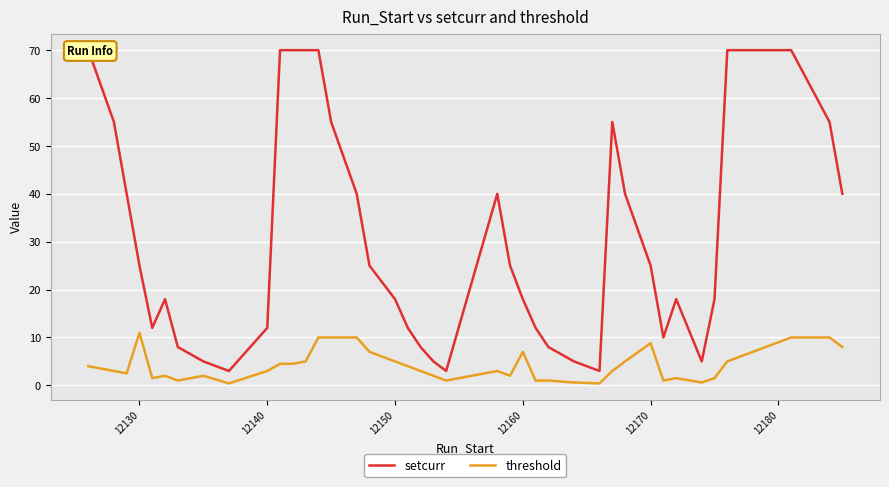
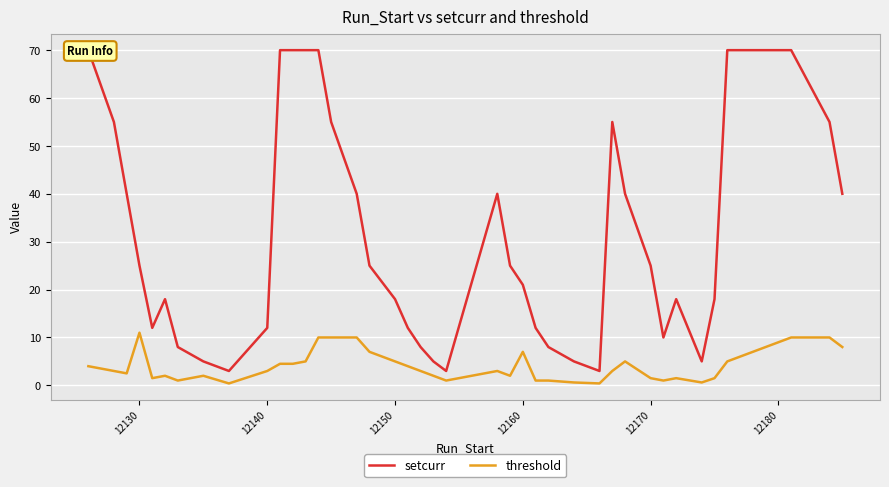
setcurr, 12160: 18 -> 21
threshold, 12170: 9 -> 2
